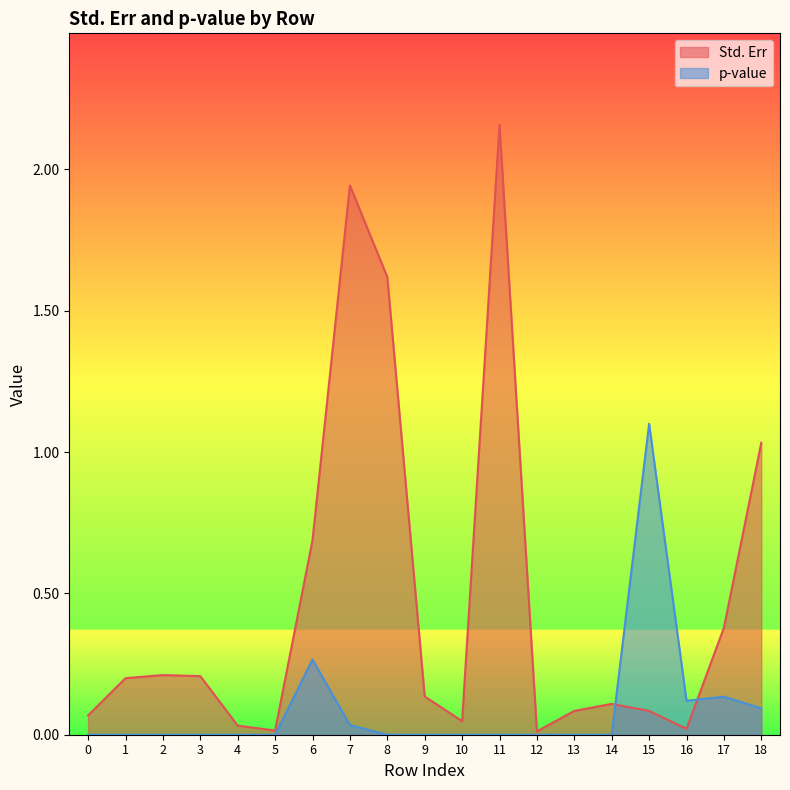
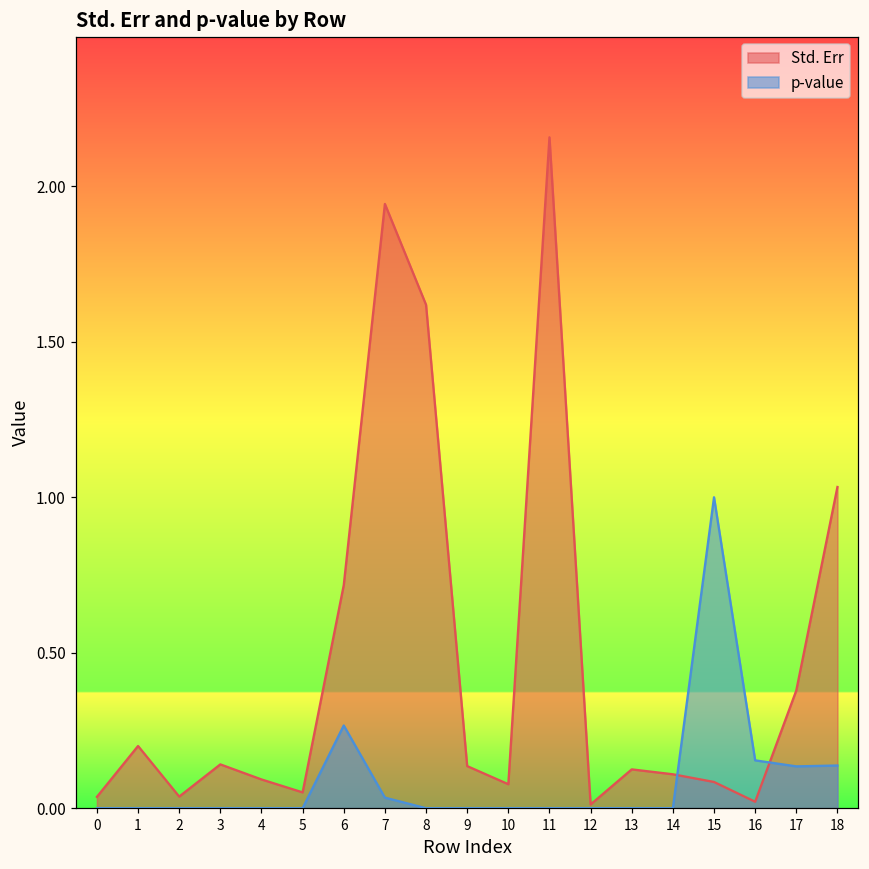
Std. Err, 0: 0.07 -> 0.04
Std. Err, 2: 0.21 -> 0.04
Std. Err, 3: 0.21 -> 0.14
Std. Err, 4: 0.03 -> 0.09
Std. Err, 5: 0.01 -> 0.05
Std. Err, 6: 0.69 -> 0.72
Std. Err, 10: 0.05 -> 0.08
Std. Err, 13: 0.08 -> 0.12
p-value, 15: 1.1 -> 1.0
p-value, 16: 0.12 -> 0.15
p-value, 18: 0.09 -> 0.14
